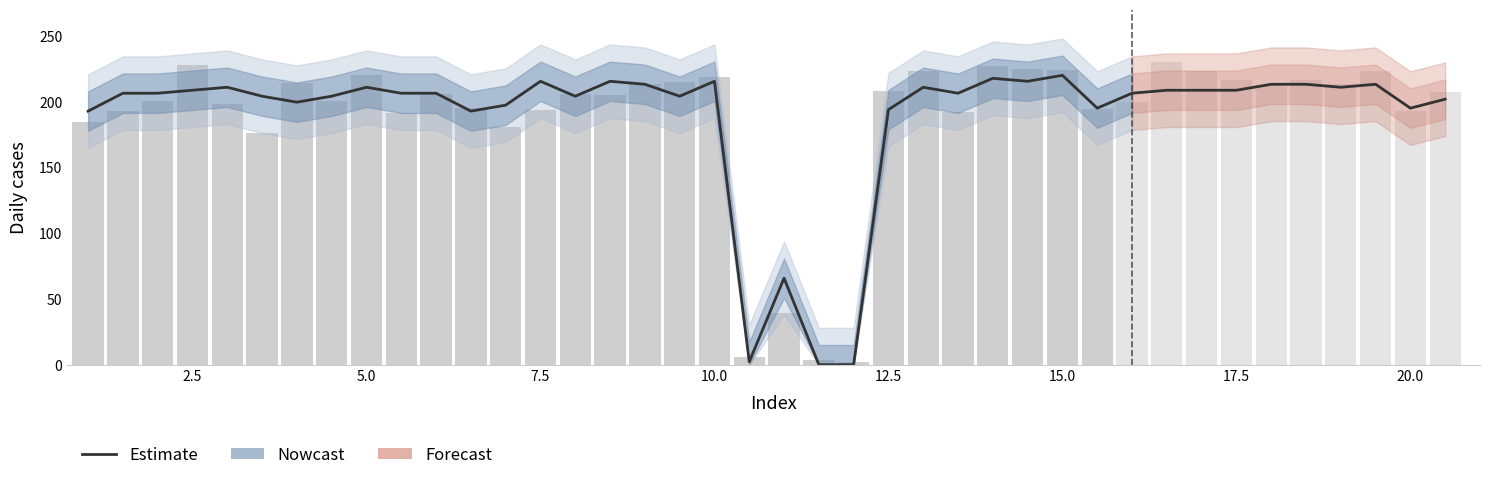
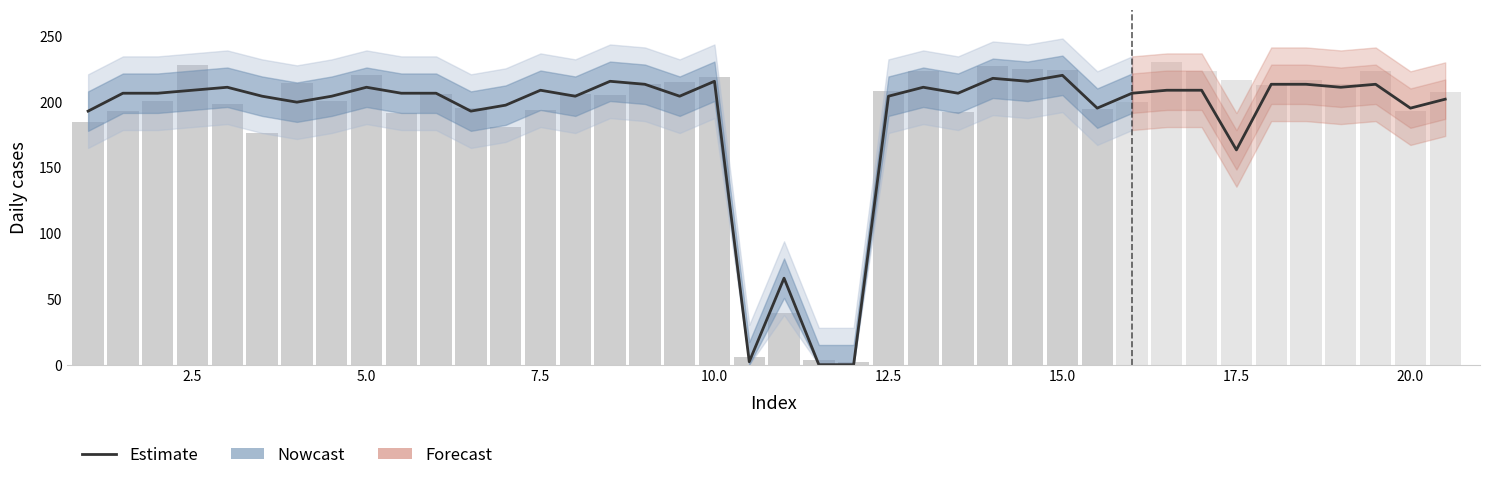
Estimate, 7.5: 215 -> 209
Estimate, 12.5: 194 -> 204
Estimate, 17.5: 209 -> 163
